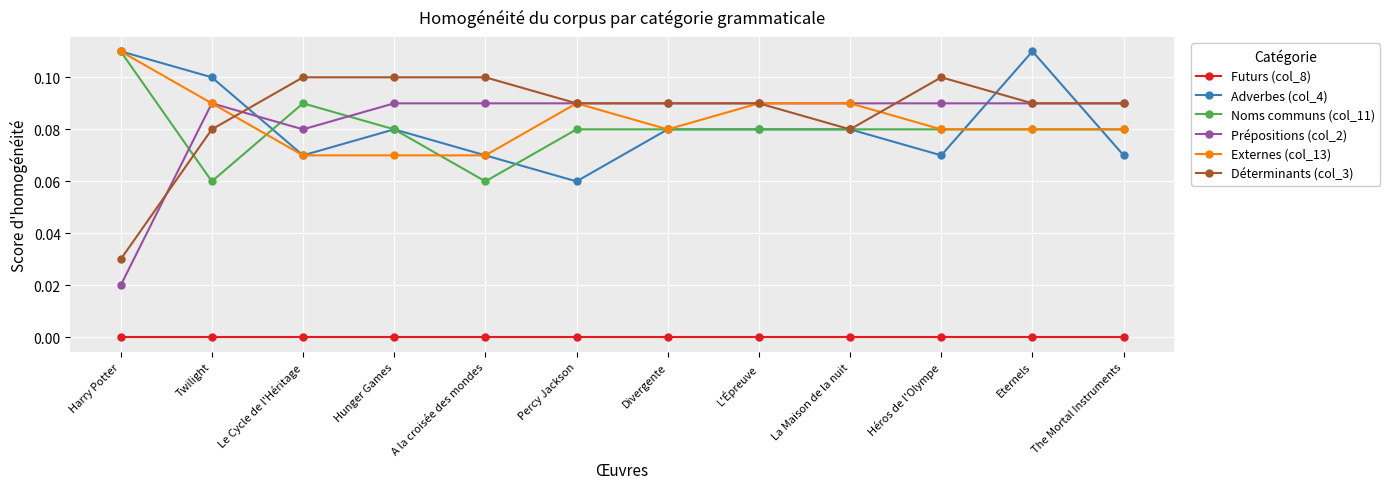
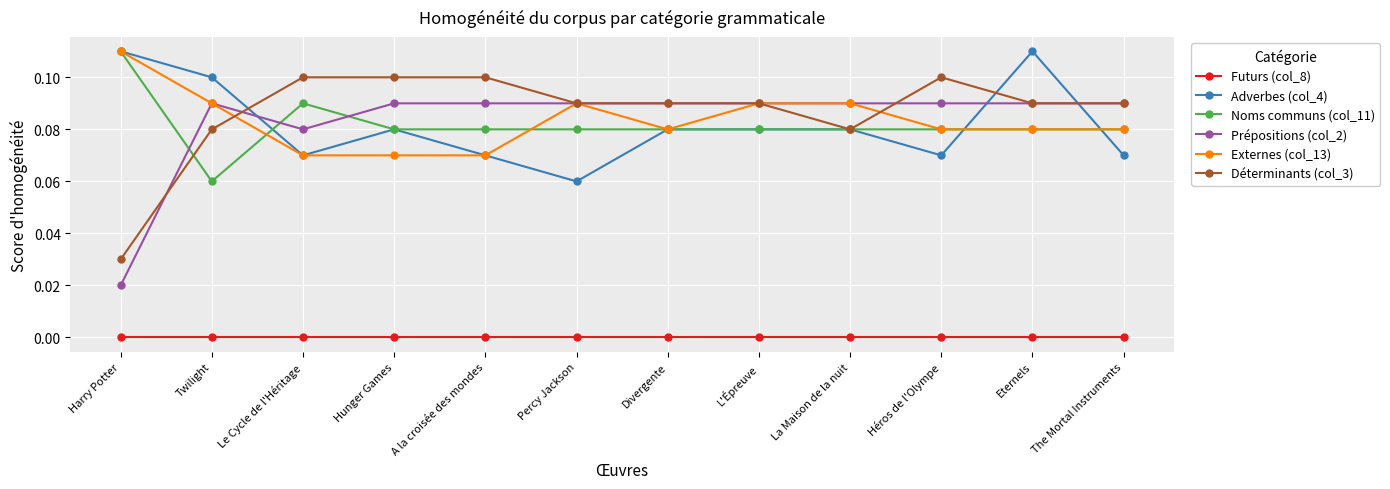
Noms communs (col_11), A la croisée des mondes: 0.06 -> 0.08
